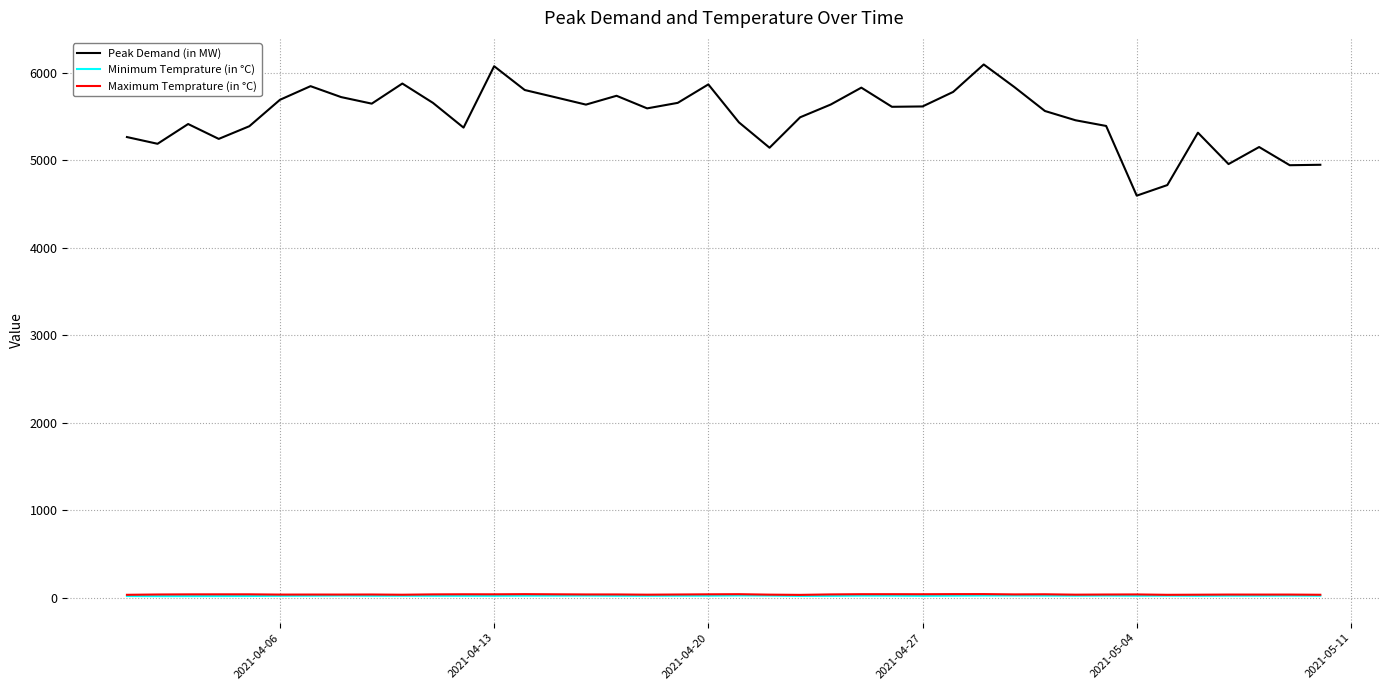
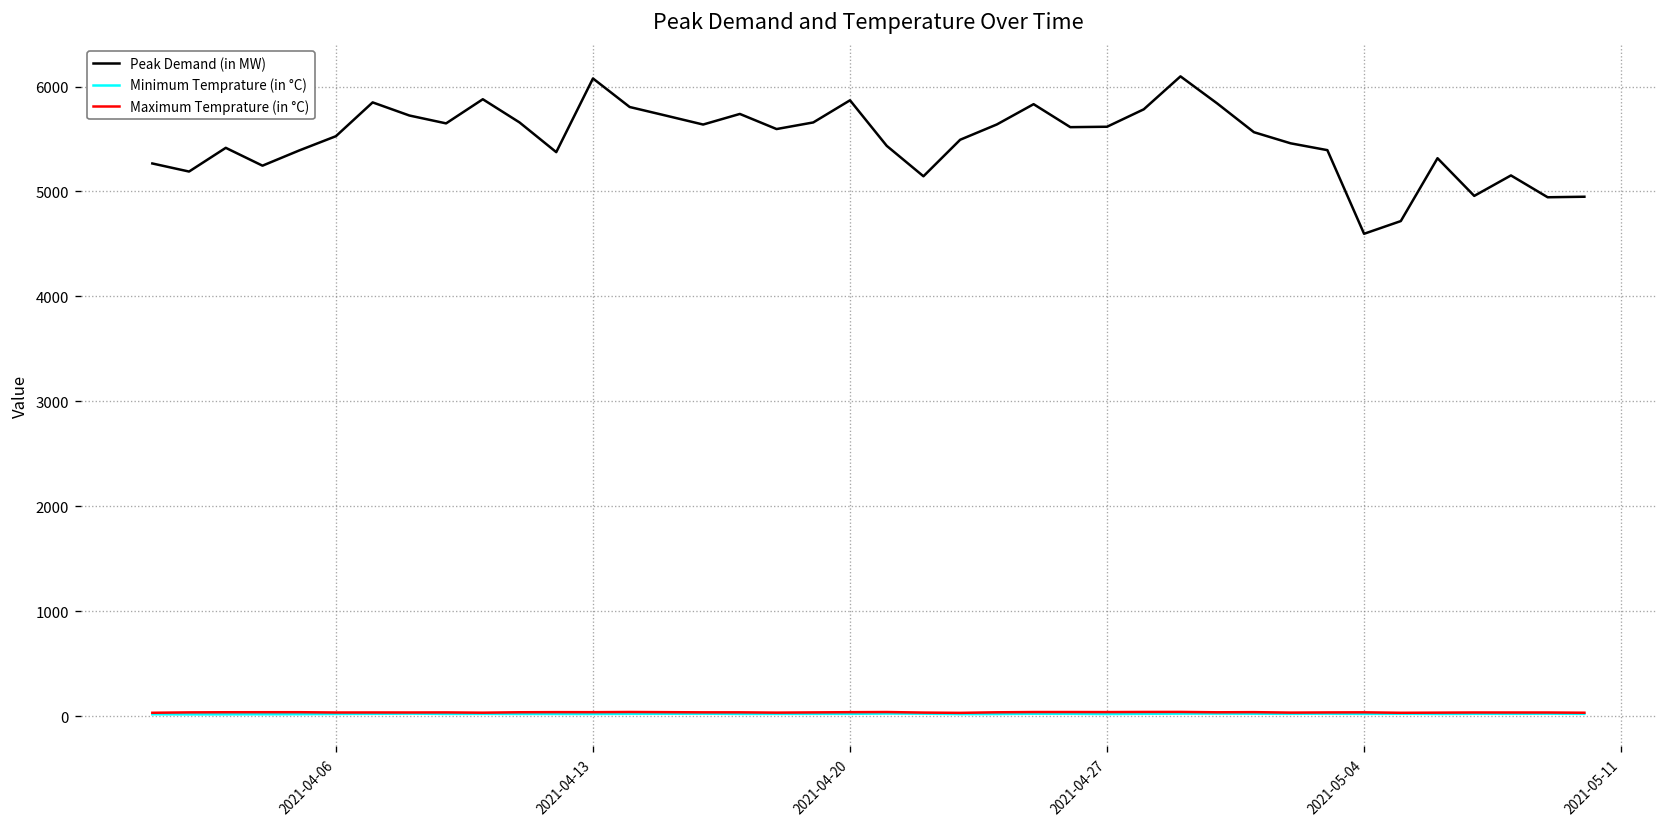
Peak Demand (in MW), 2021-04-06: 5700 -> 5500
